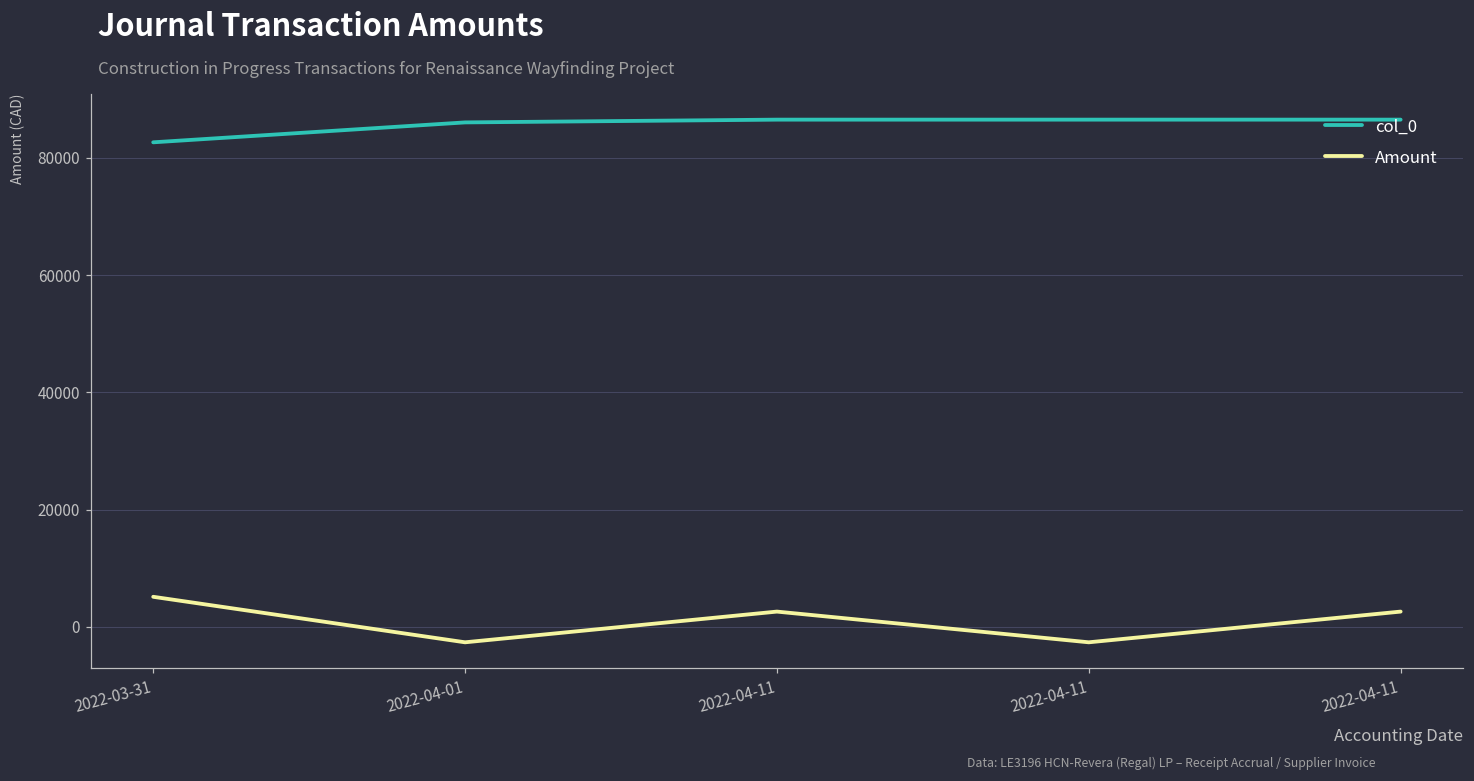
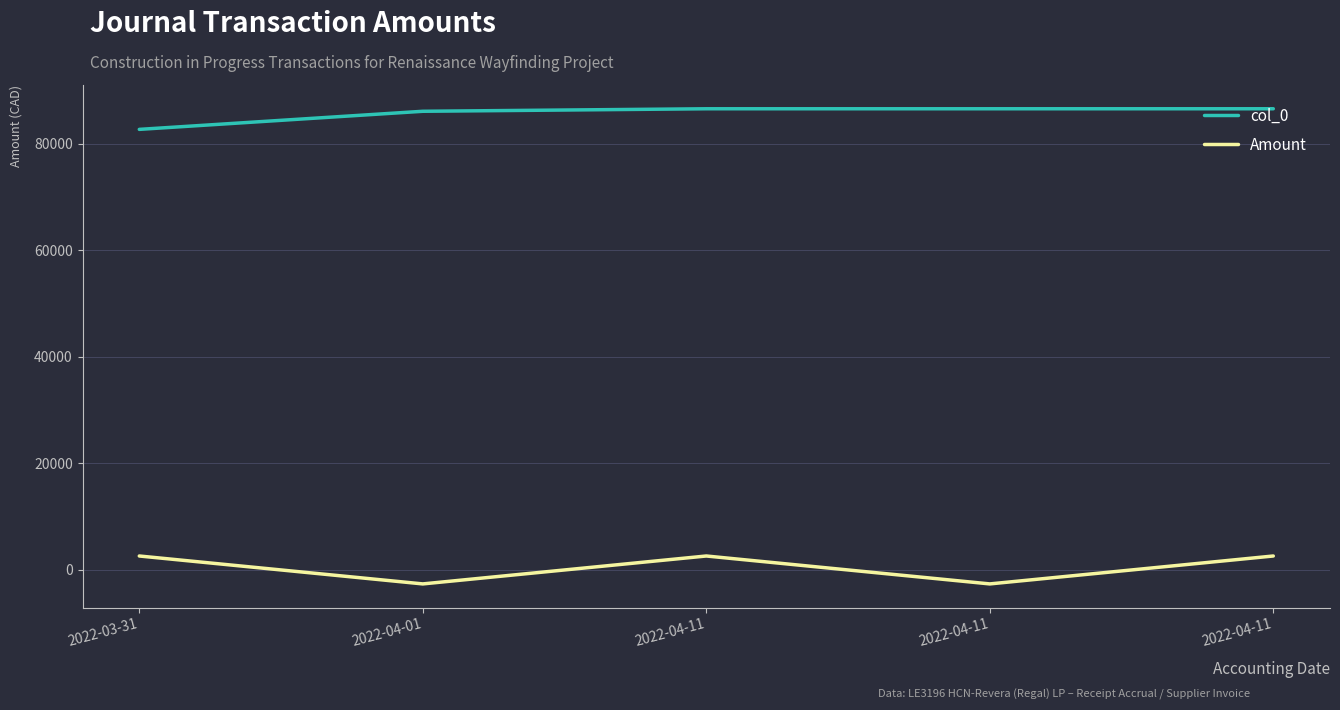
Amount, 2022-03-31: 5000 -> 3000
